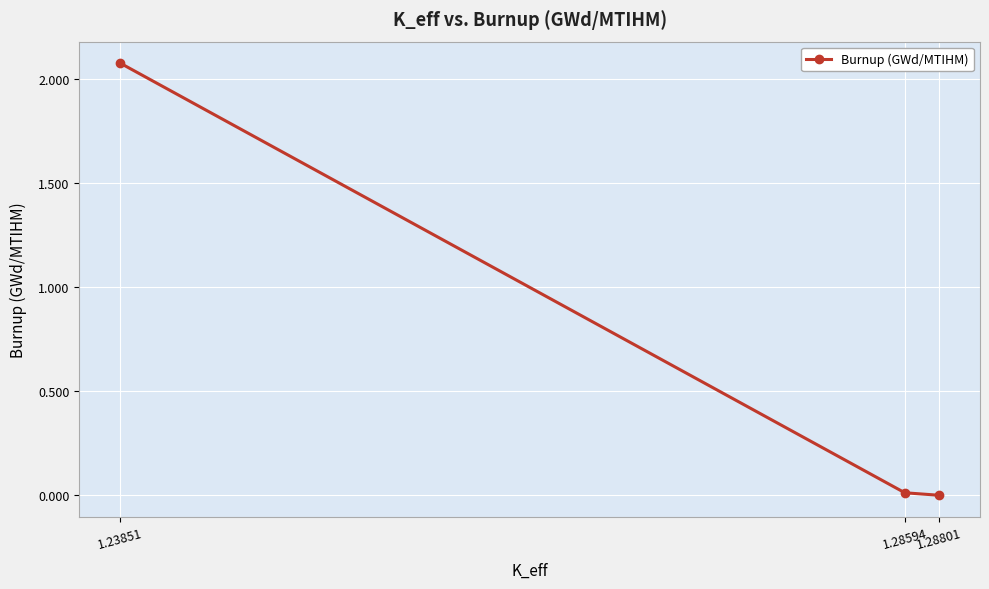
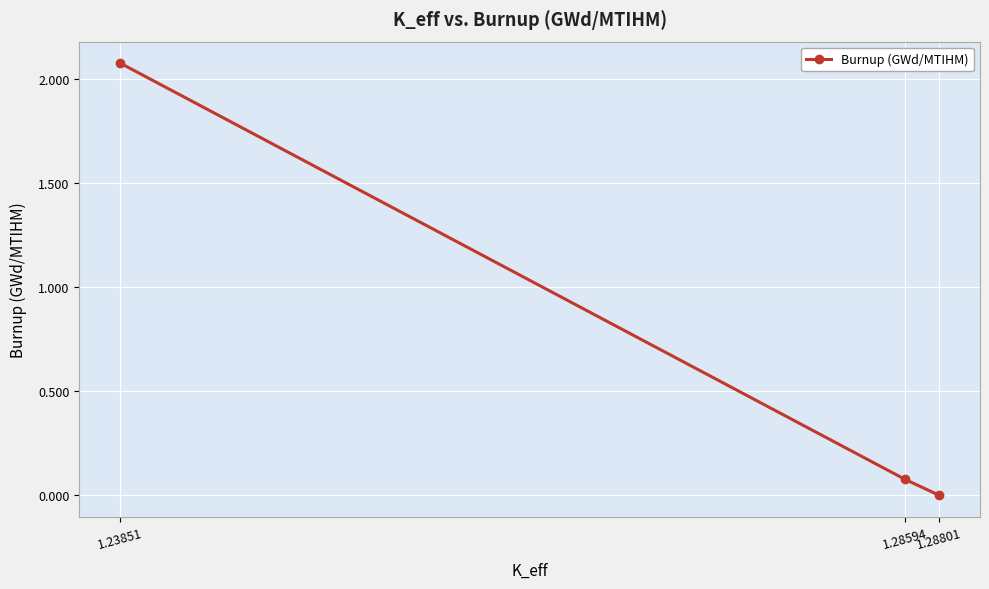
1.28594: 0.01 -> 0.08
